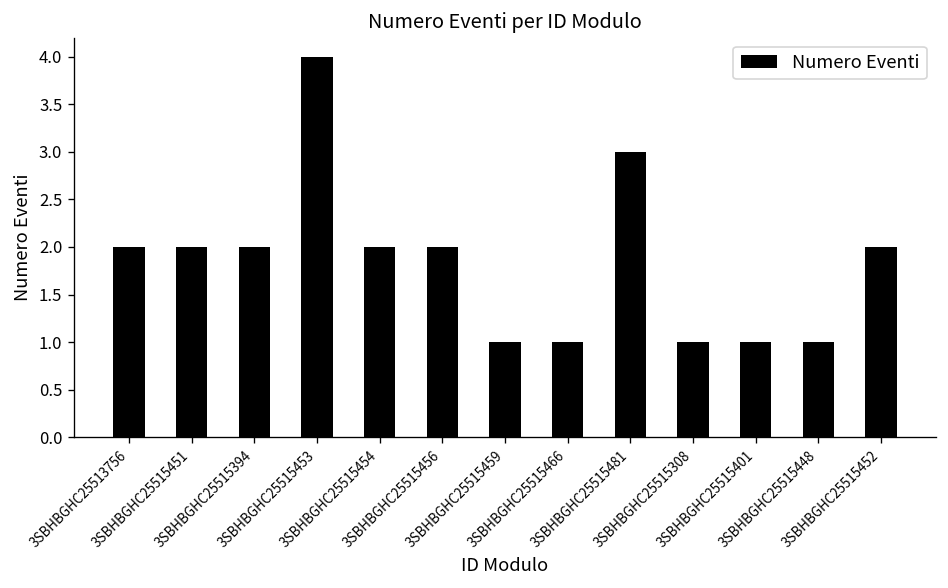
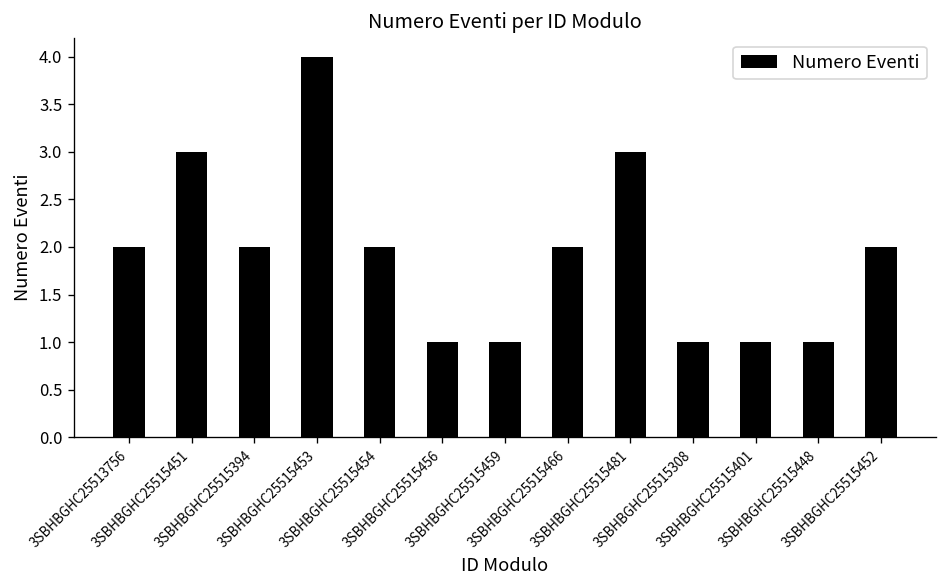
3SBHBGHC25515451: 2 -> 3
3SBHBGHC25515456: 2 -> 1
3SBHBGHC25515466: 1 -> 2
